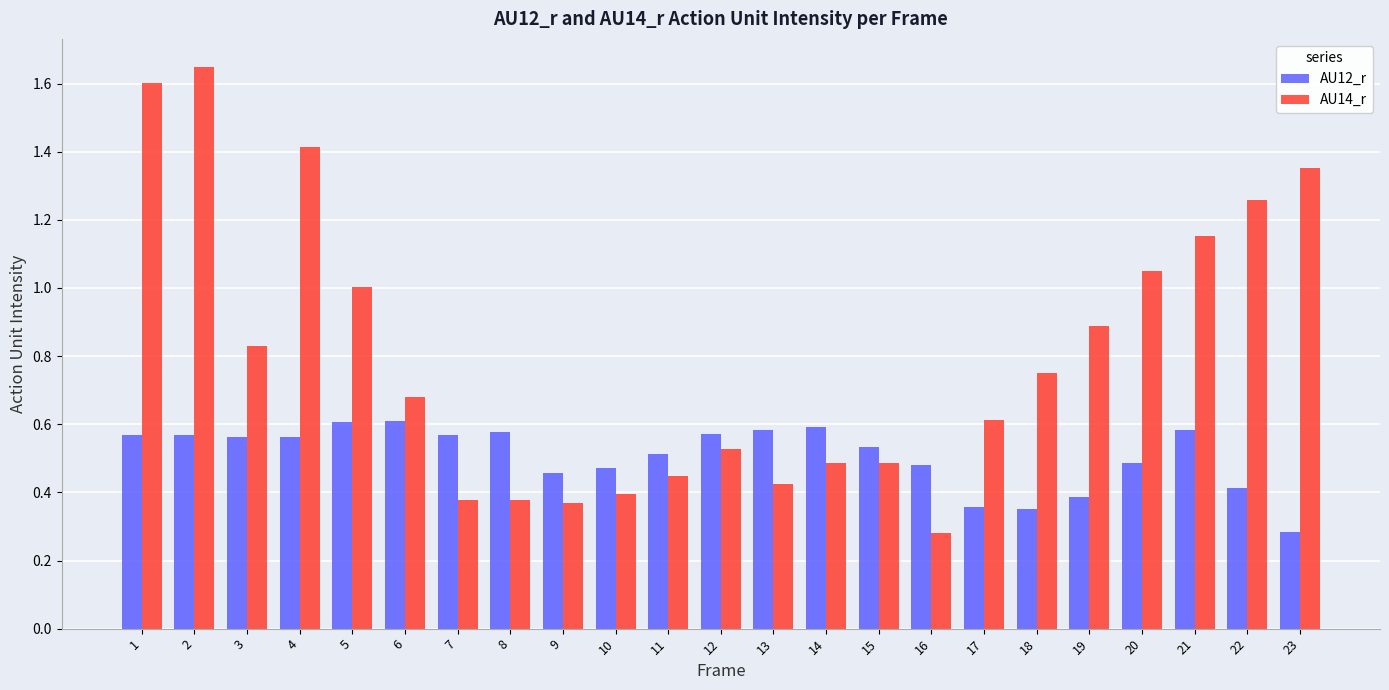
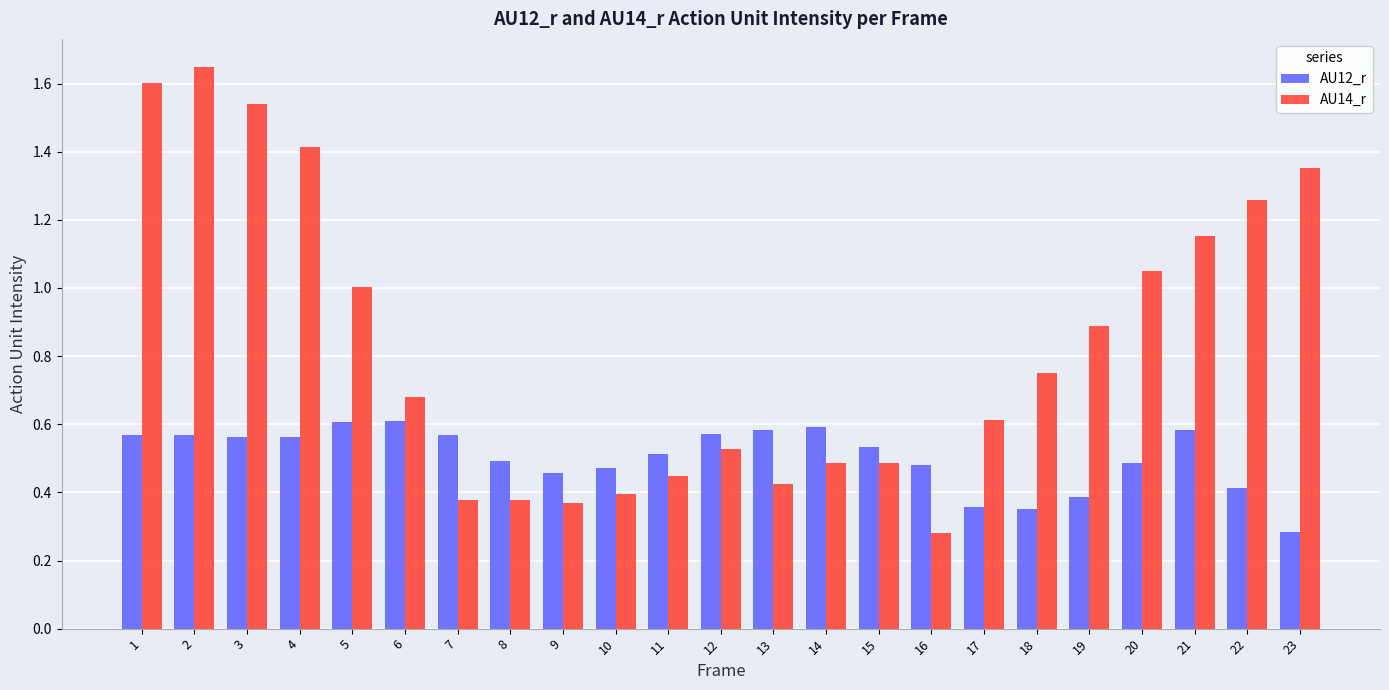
AU14_r, 3: 0.83 -> 1.54
AU12_r, 8: 0.58 -> 0.49
